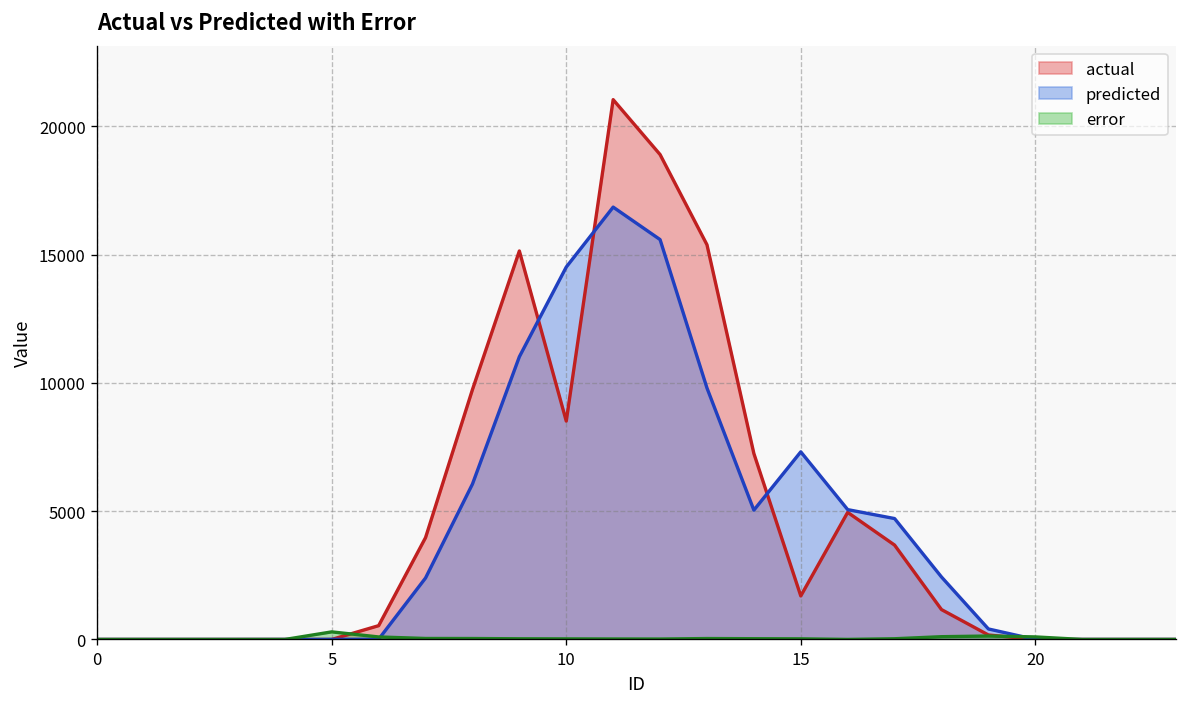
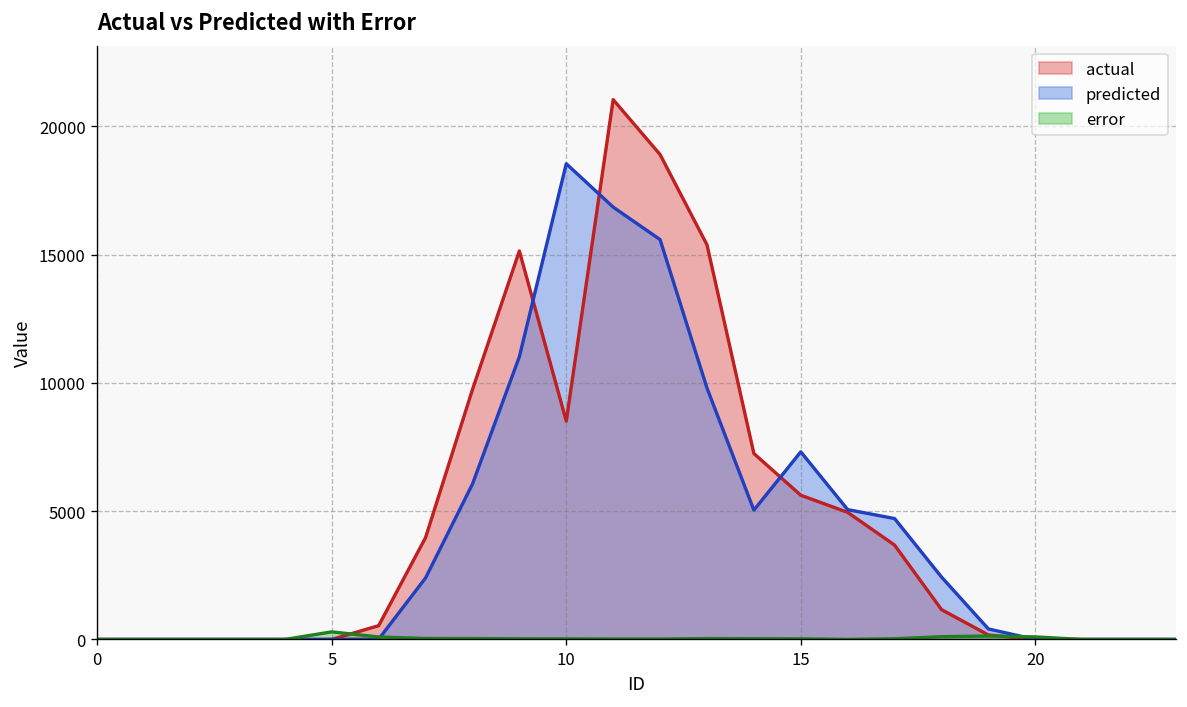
predicted, 10: 14500 -> 18500
actual, 15: 1700 -> 5600
